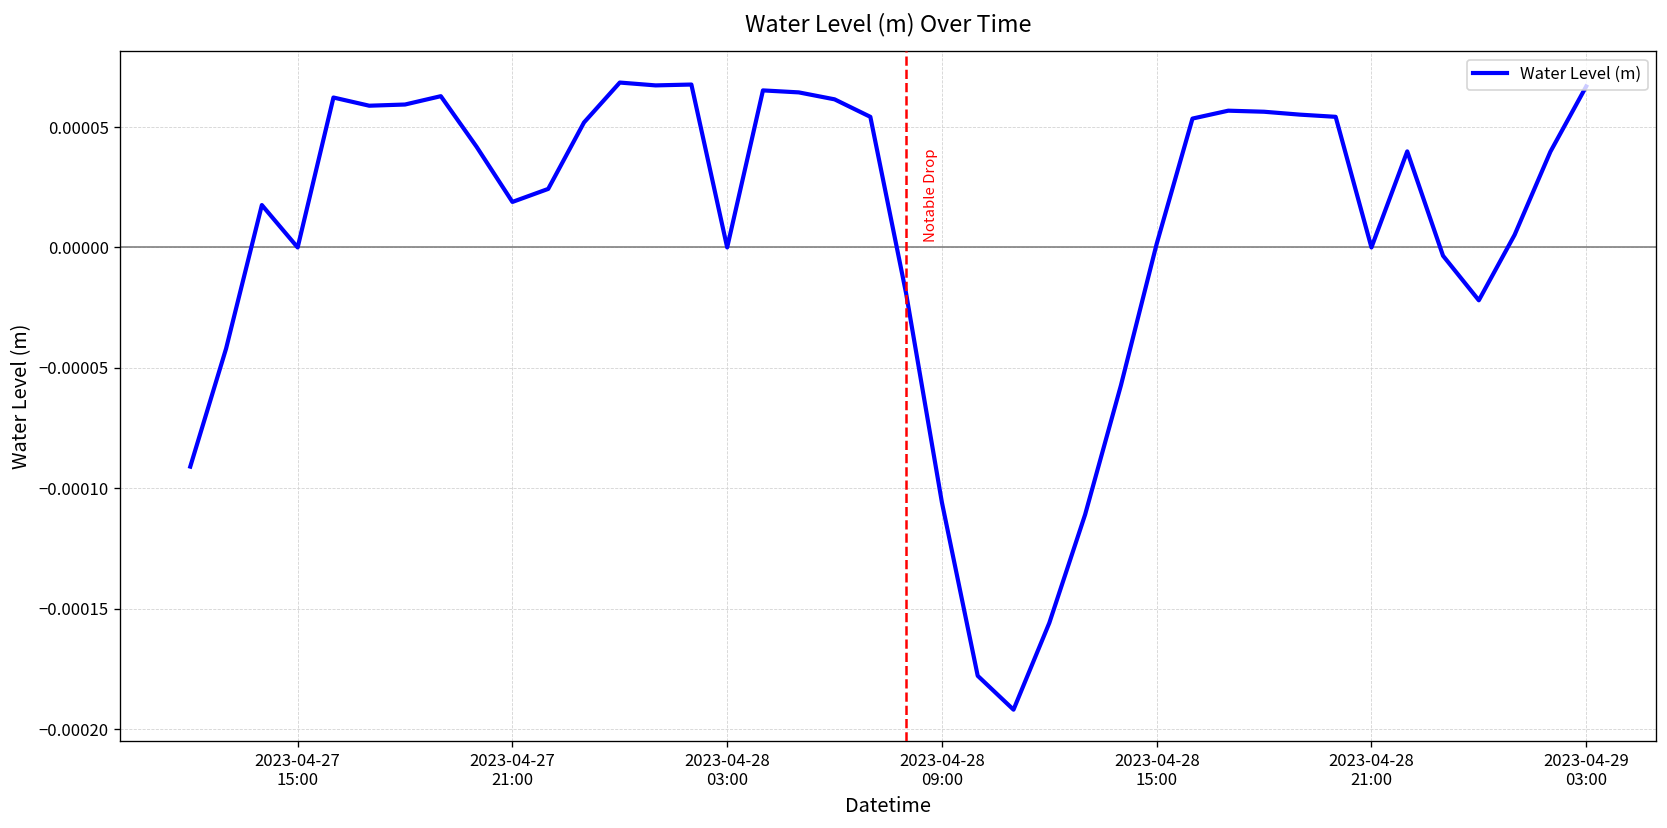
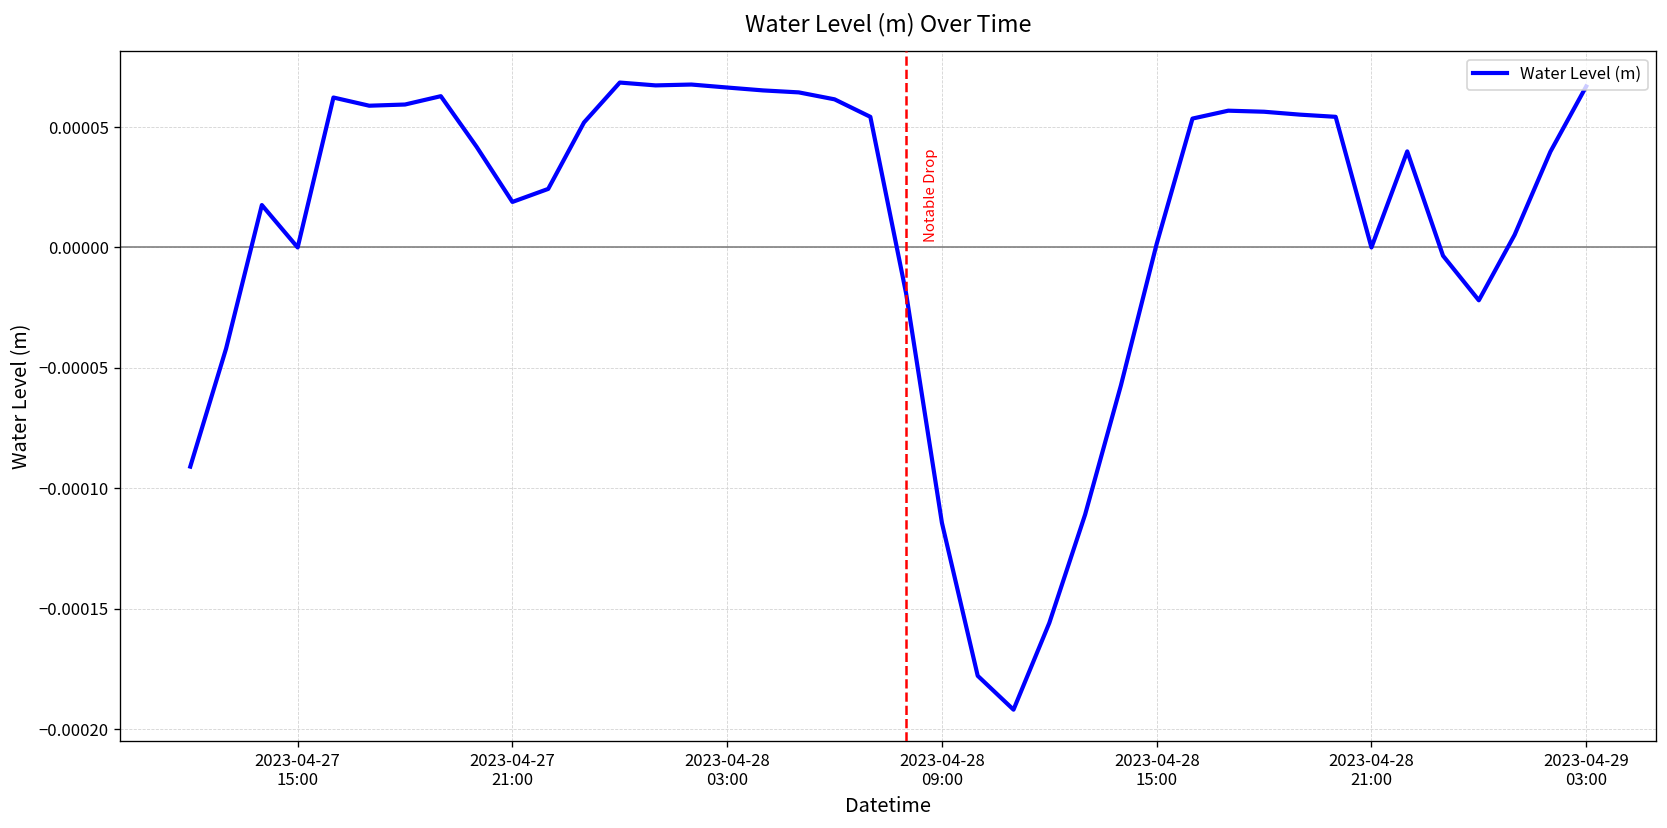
2023-04-28 03:00: 0.0000 -> 0.0001
2023-04-28 09:00: -0.000106 -> -0.000114
